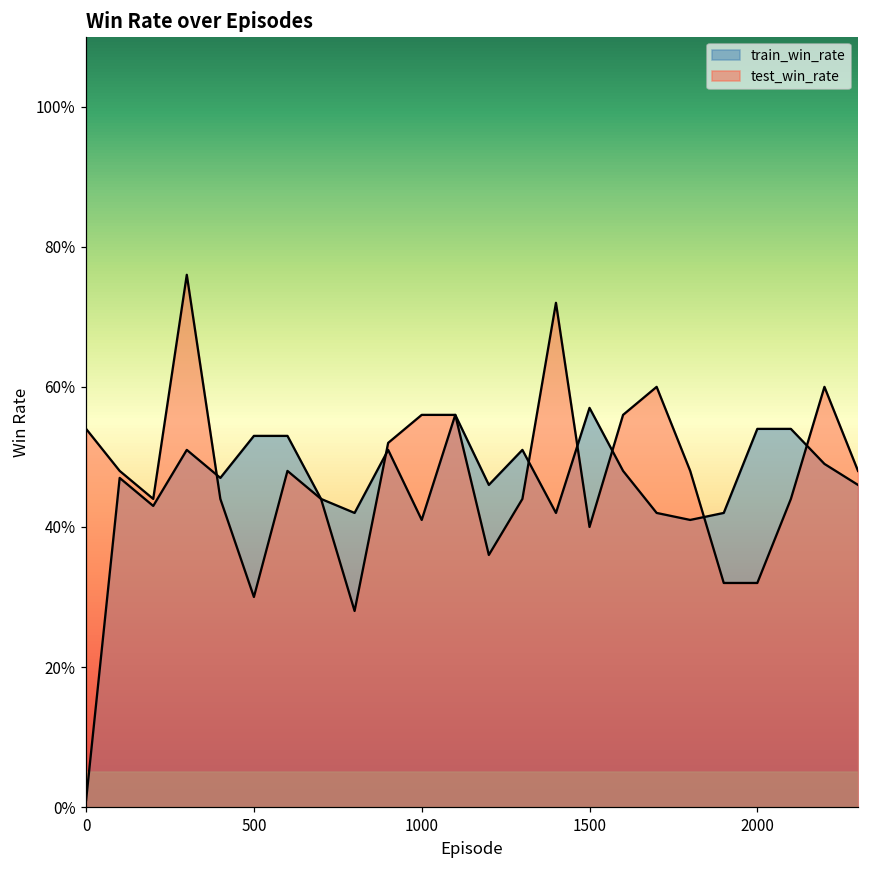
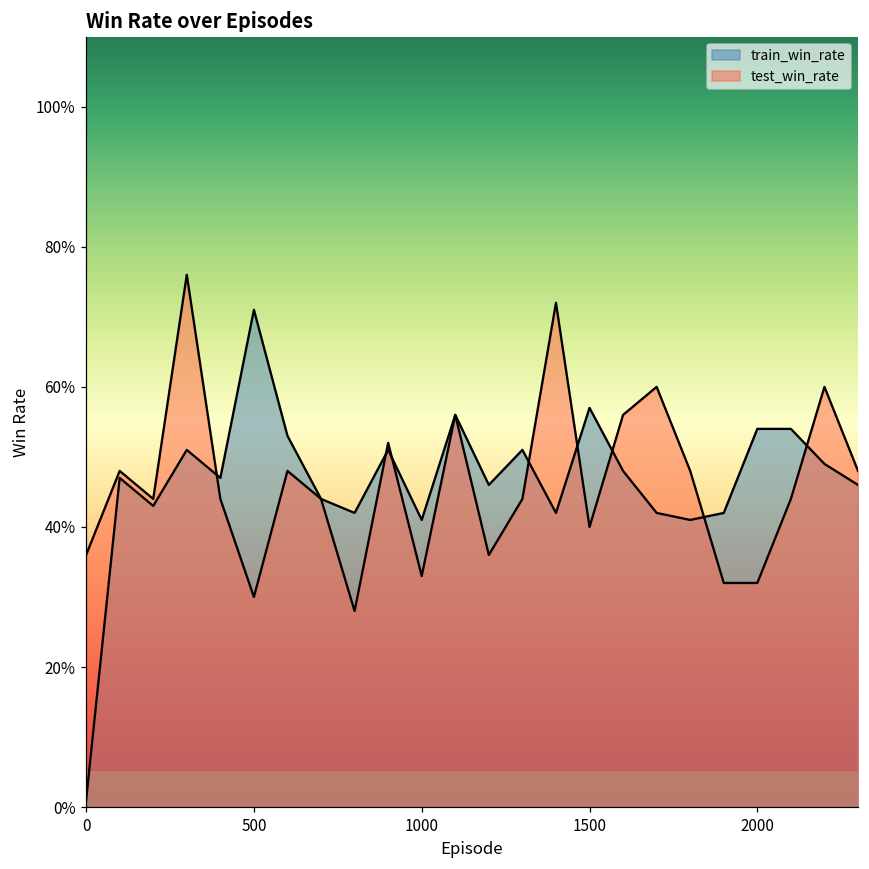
test_win_rate, 0: 54% -> 36%
train_win_rate, 500: 53% -> 71%
test_win_rate, 1000: 56% -> 33%
